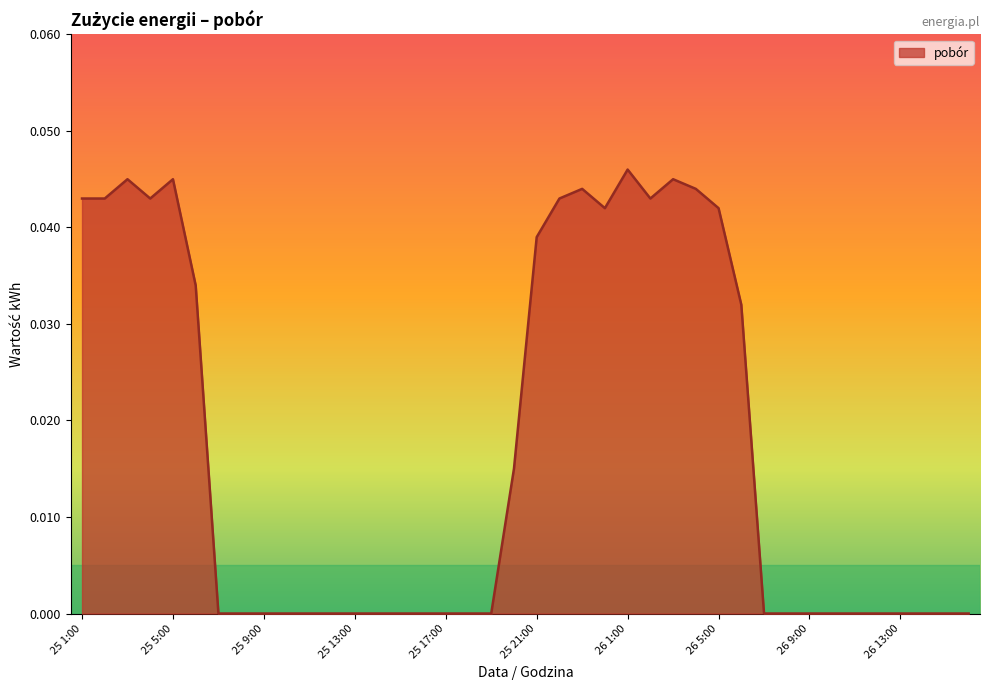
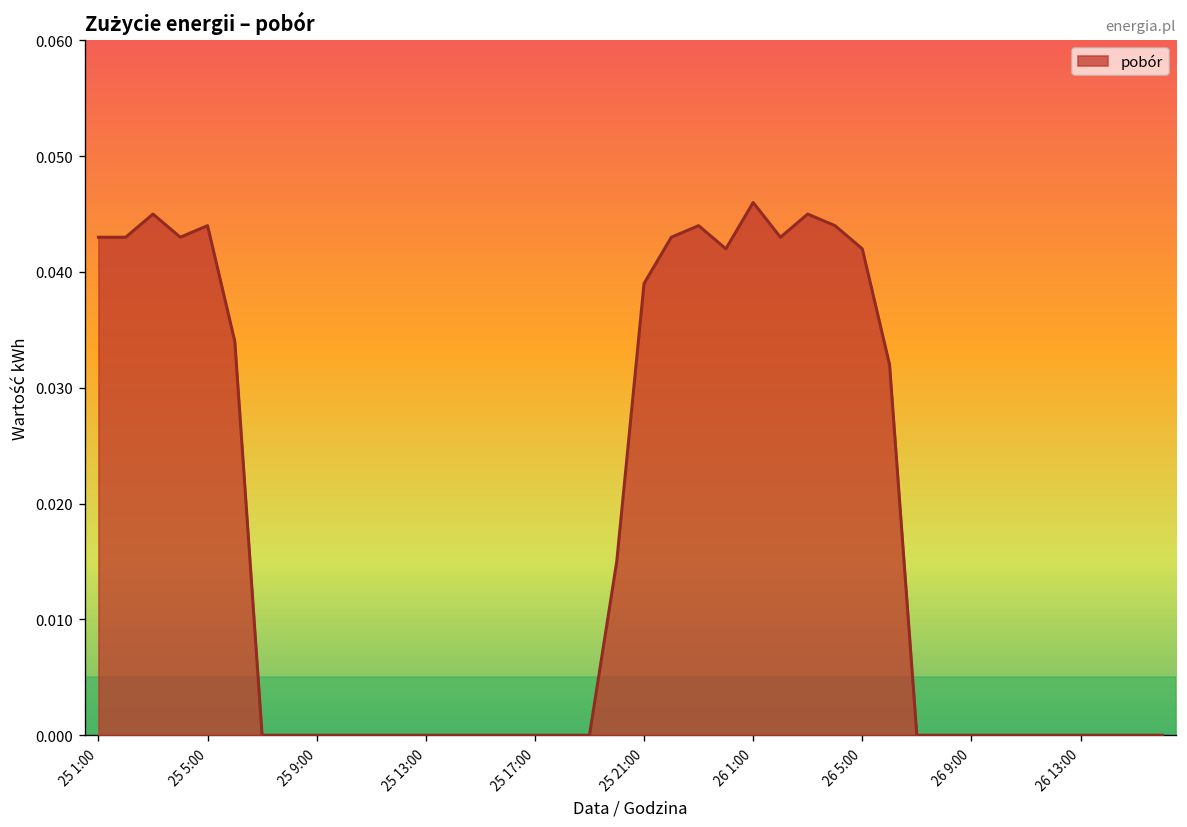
25 5:00: 0.045 -> 0.044
